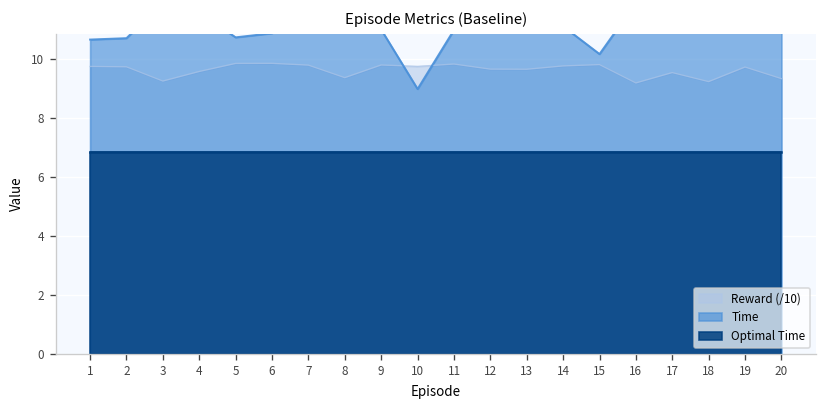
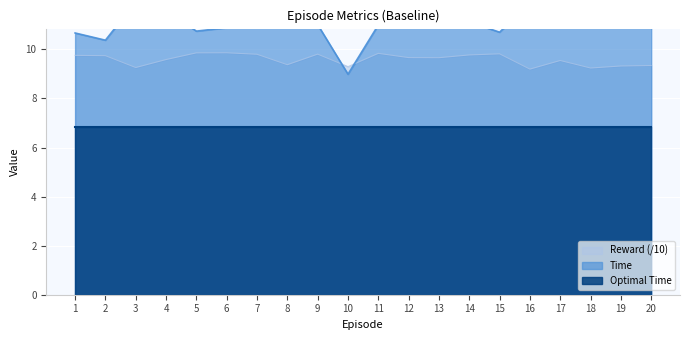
Time, 2: 10.7 -> 10.4
Reward (/10), 10: 9.8 -> 9.3
Time, 15: 10.2 -> 10.7
Reward (/10), 19: 9.7 -> 9.3
